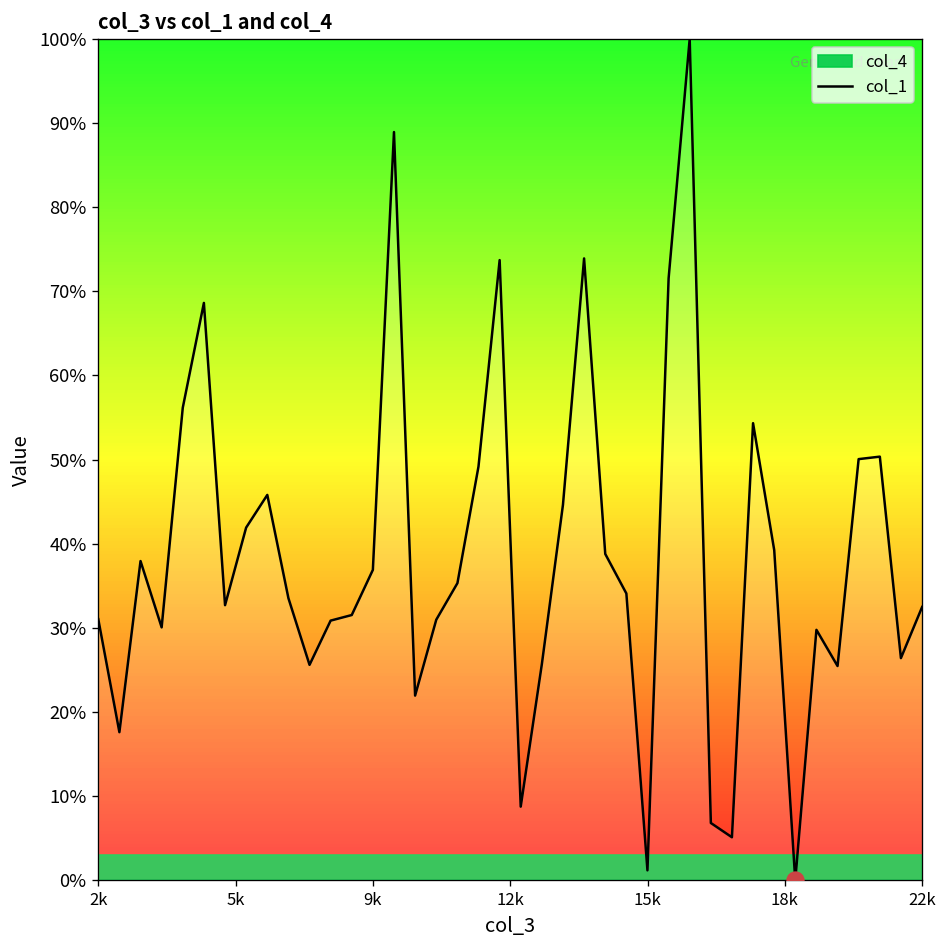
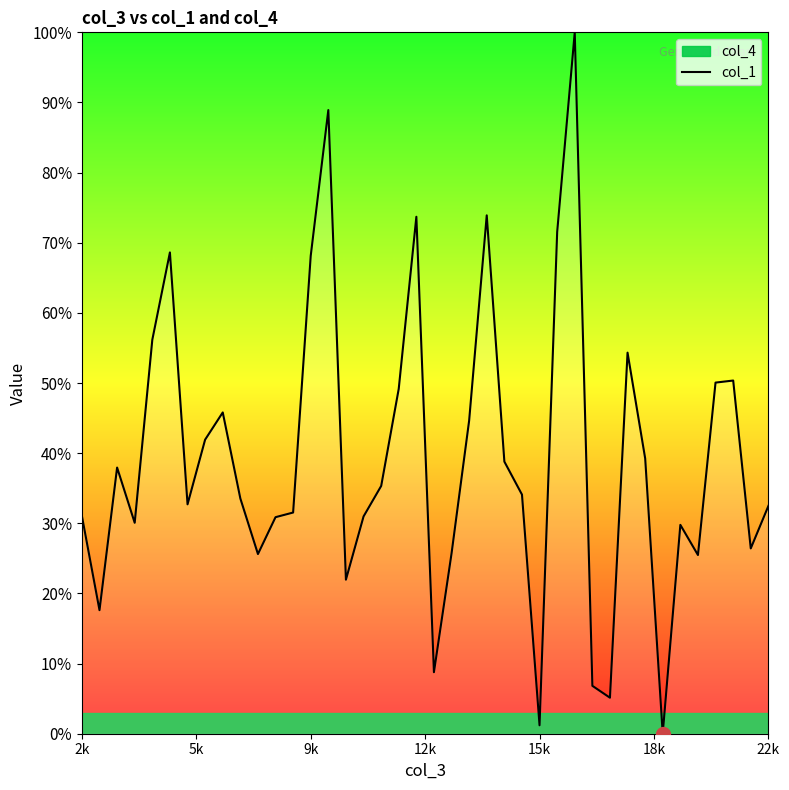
col_1, 9k: 37% -> 68%
